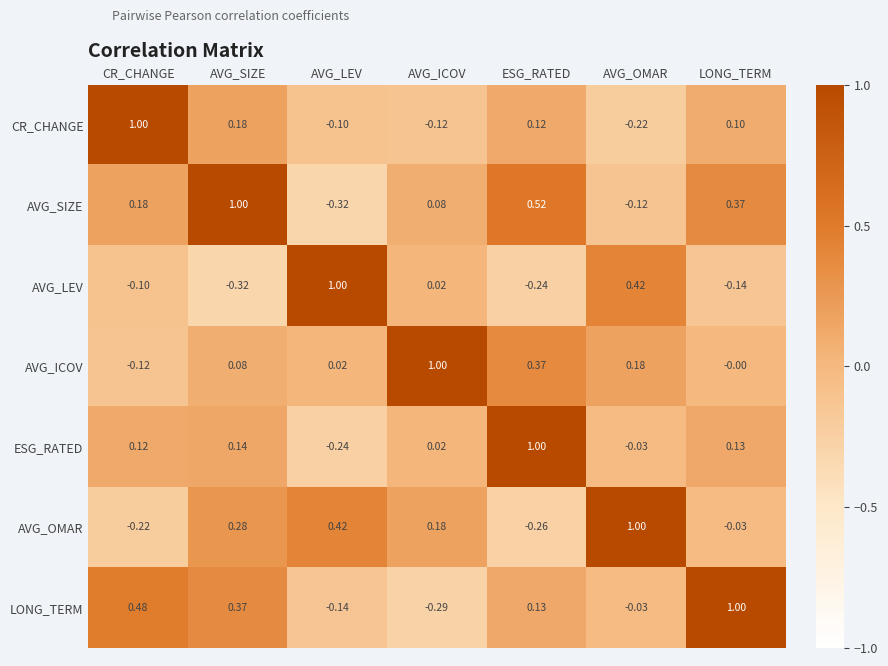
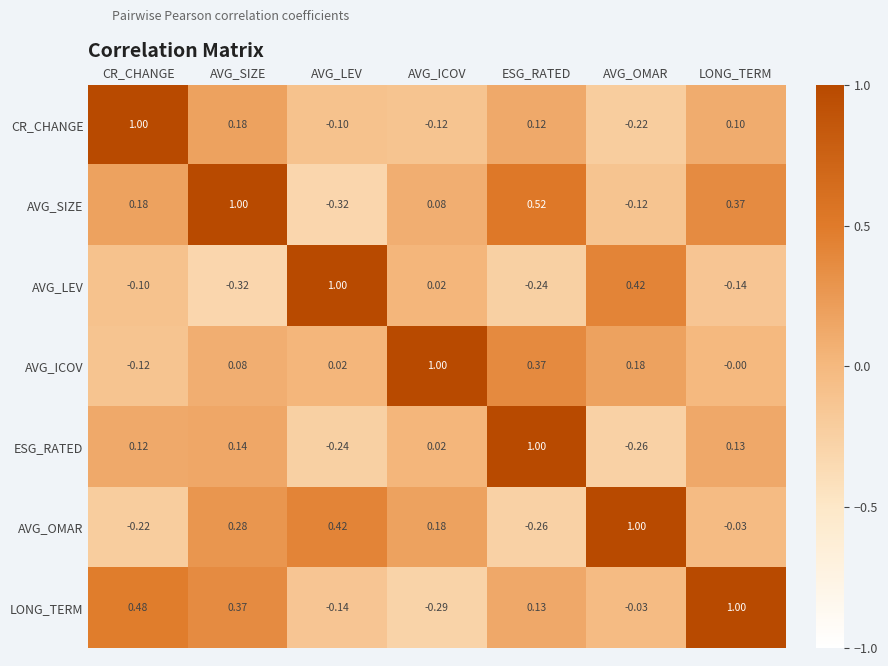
ESG_RATED, AVG_OMAR: -0.03 -> -0.26
